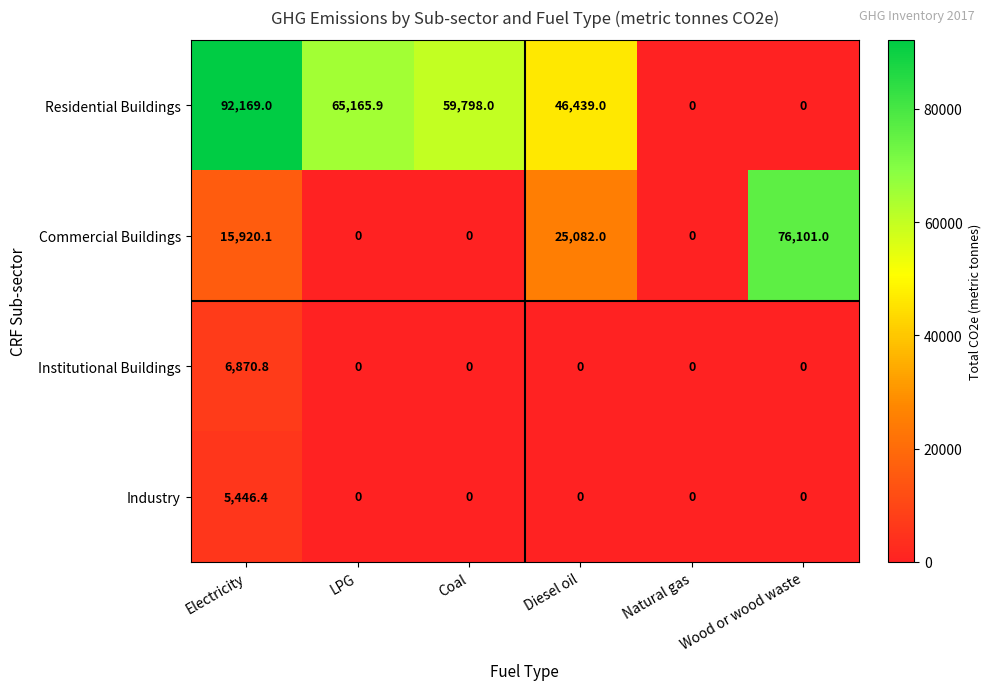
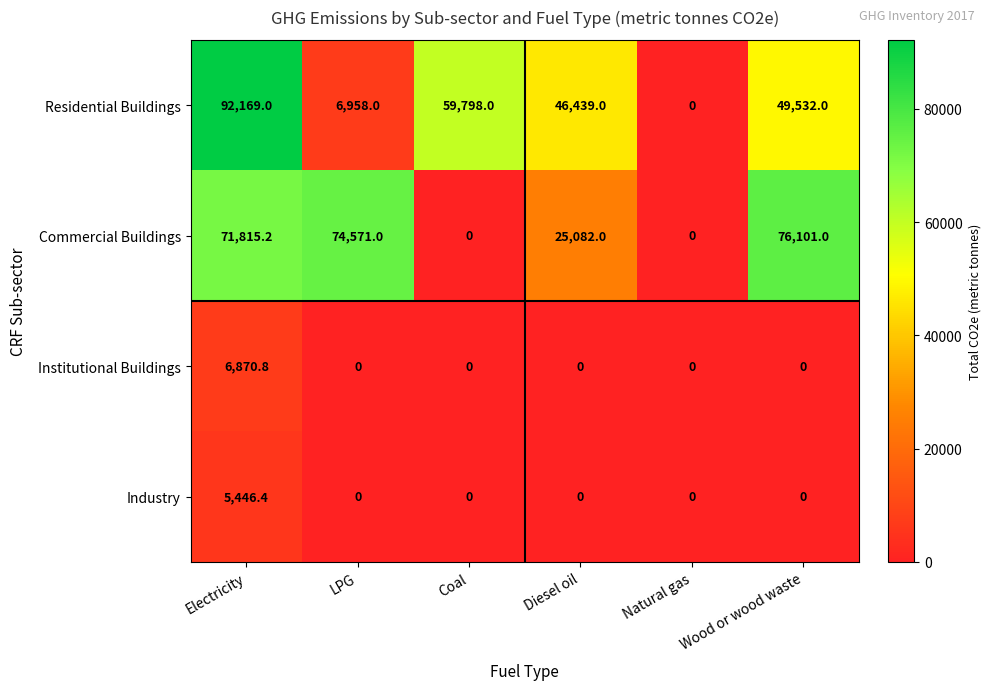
Residential Buildings, LPG: 65,165.9 -> 6,958.0
Residential Buildings, Wood or wood waste: 0 -> 49,532.0
Commercial Buildings, Electricity: 15,920.1 -> 71,815.2
Commercial Buildings, LPG: 0 -> 74,571.0
